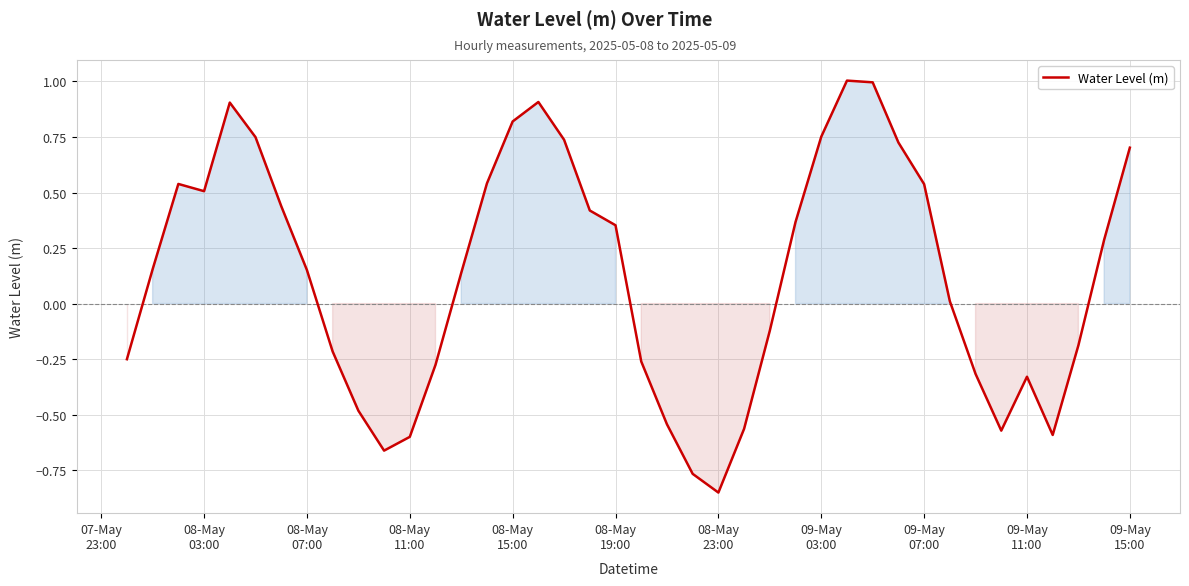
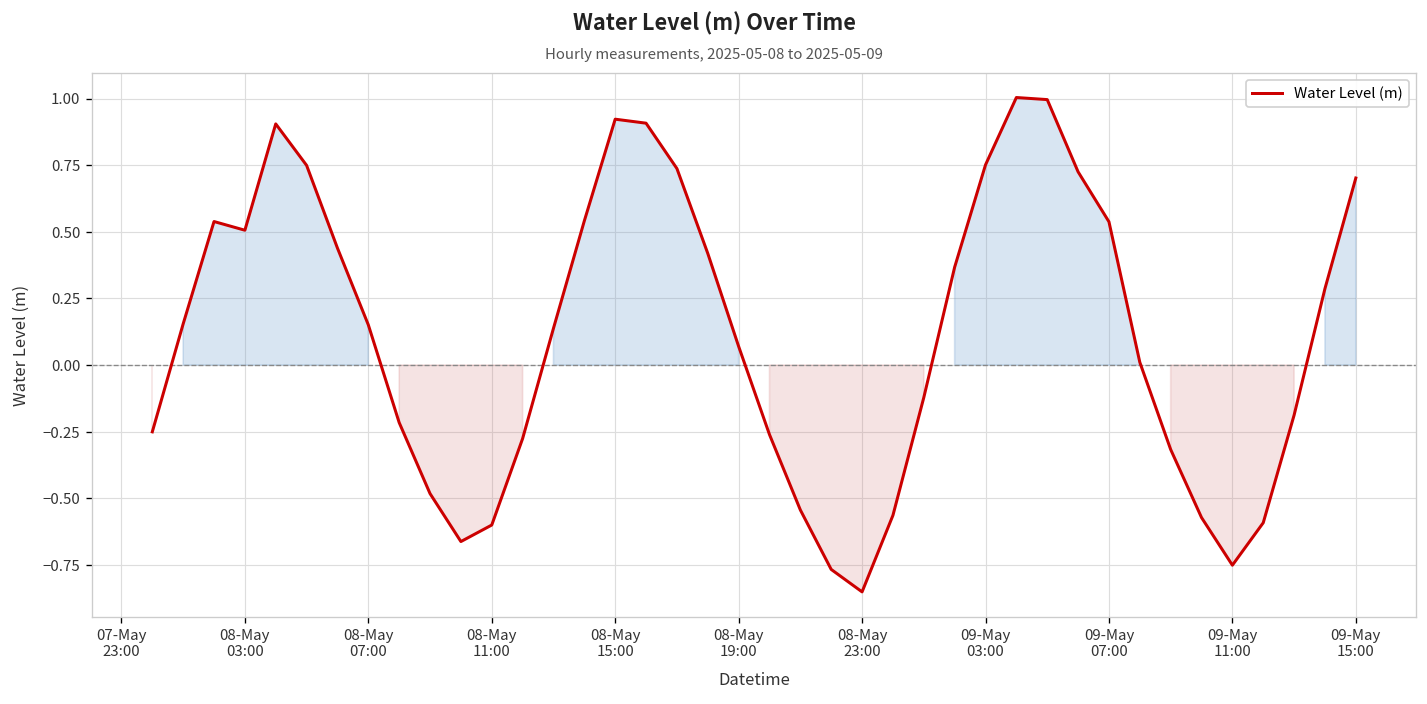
08-May 15:00: 0.82 -> 0.92
08-May 19:00: 0.35 -> 0.07
09-May 11:00: -0.33 -> -0.75
